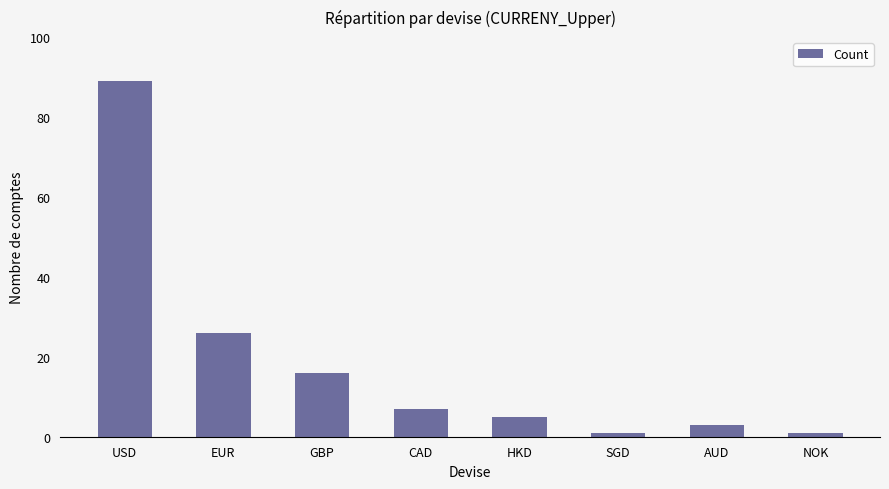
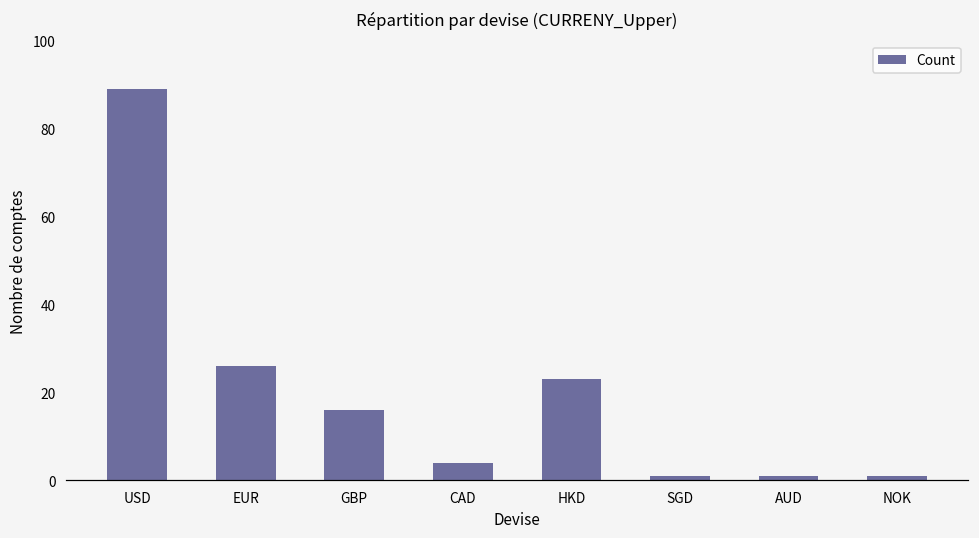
CAD: 7 -> 4
HKD: 5 -> 23
AUD: 3 -> 1
